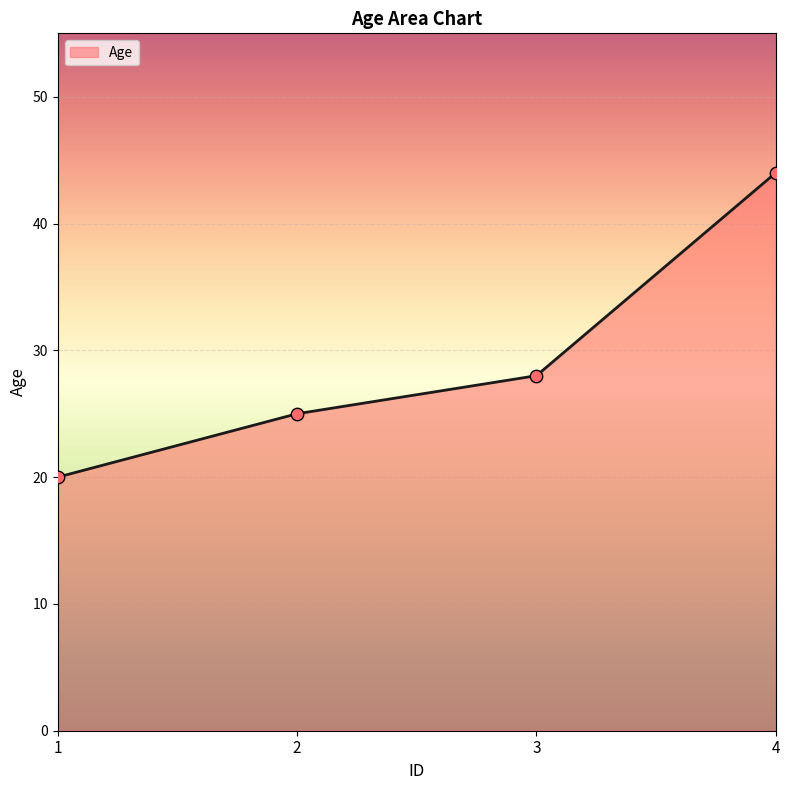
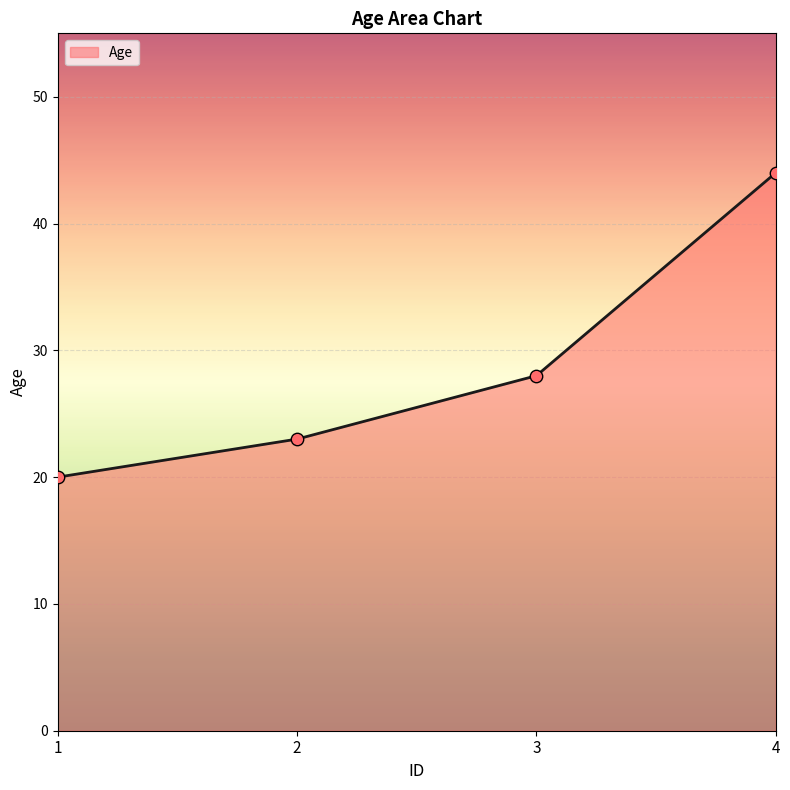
2: 25 -> 23
